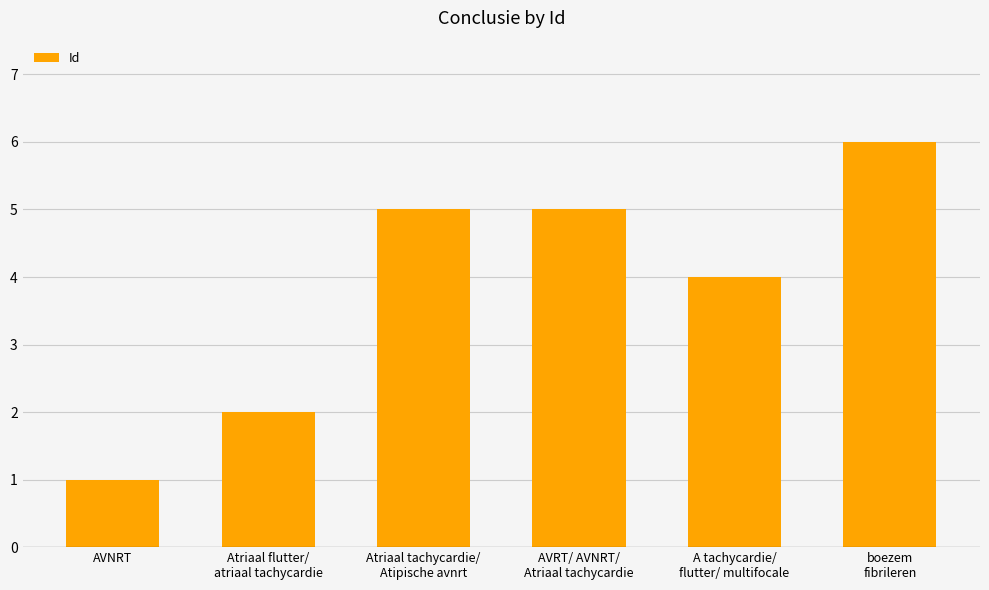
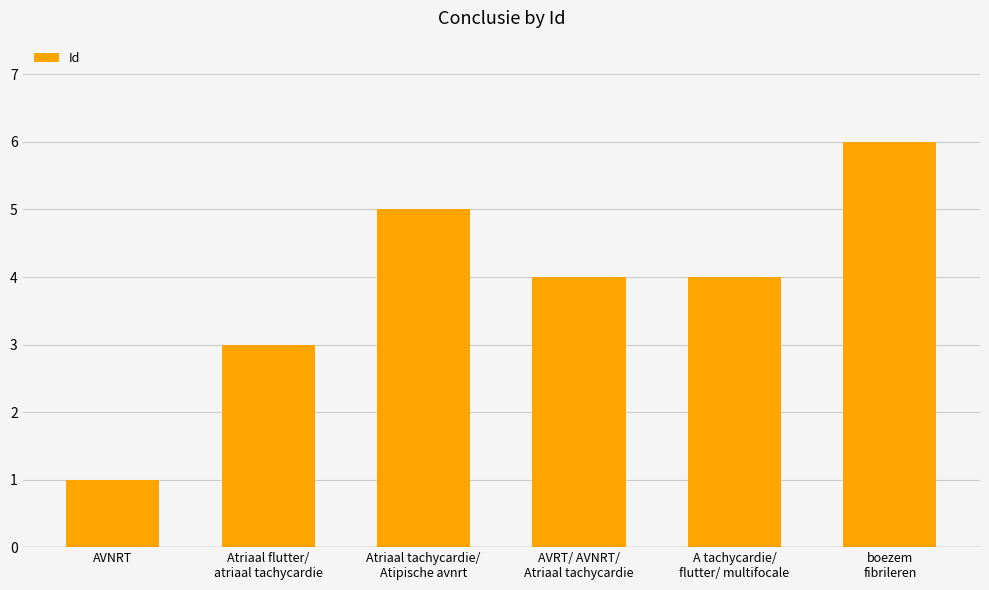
Atriaal flutter/ atriaal tachycardie: 2 -> 3
AVRT/ AVNRT/ Atriaal tachycardie: 5 -> 4
